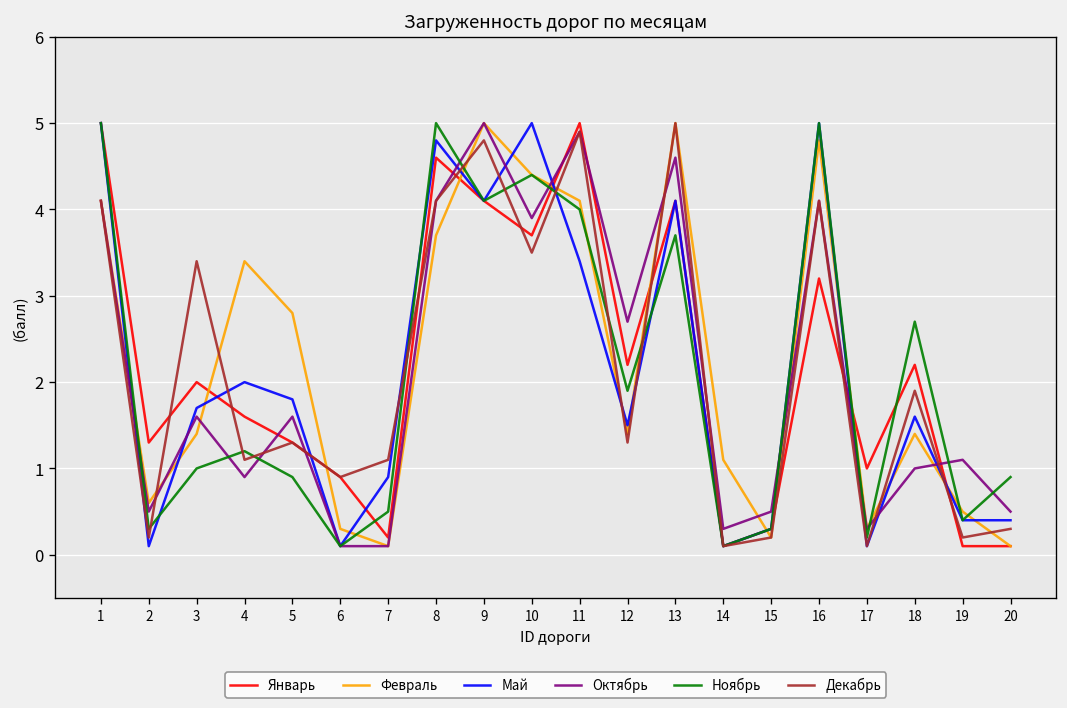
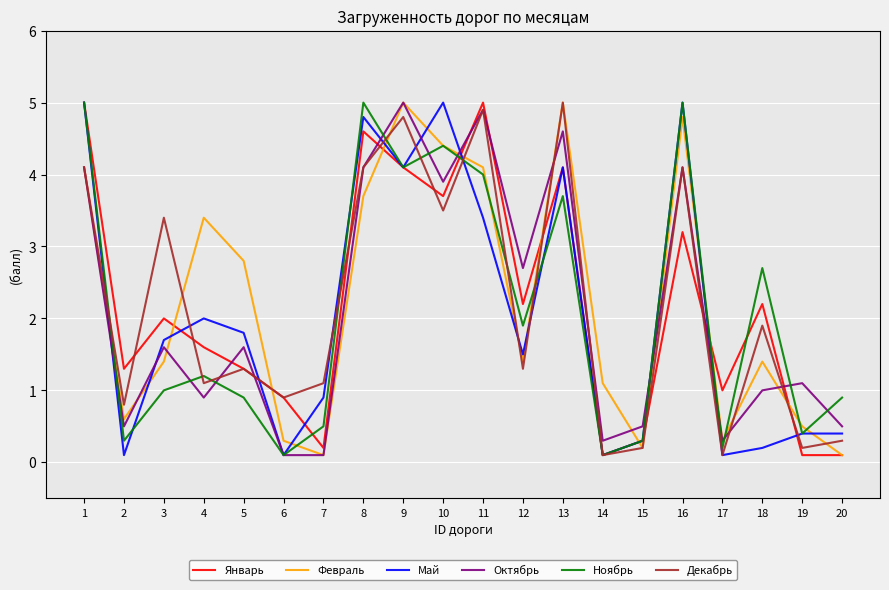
Декабрь, 2: 0.2 -> 0.8
Май, 18: 1.6 -> 0.2
